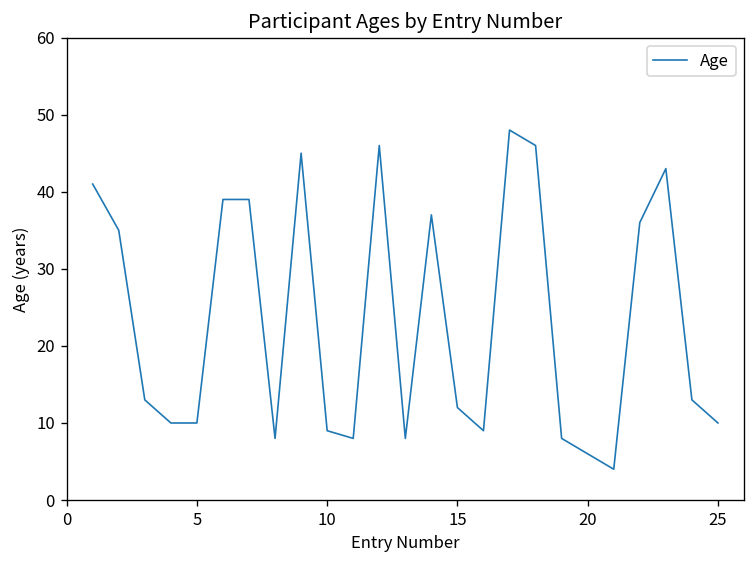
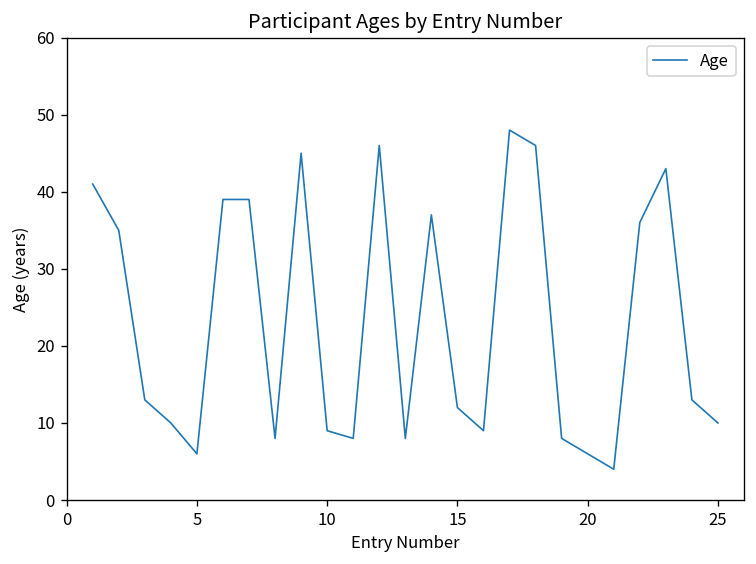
5: 10 -> 6
